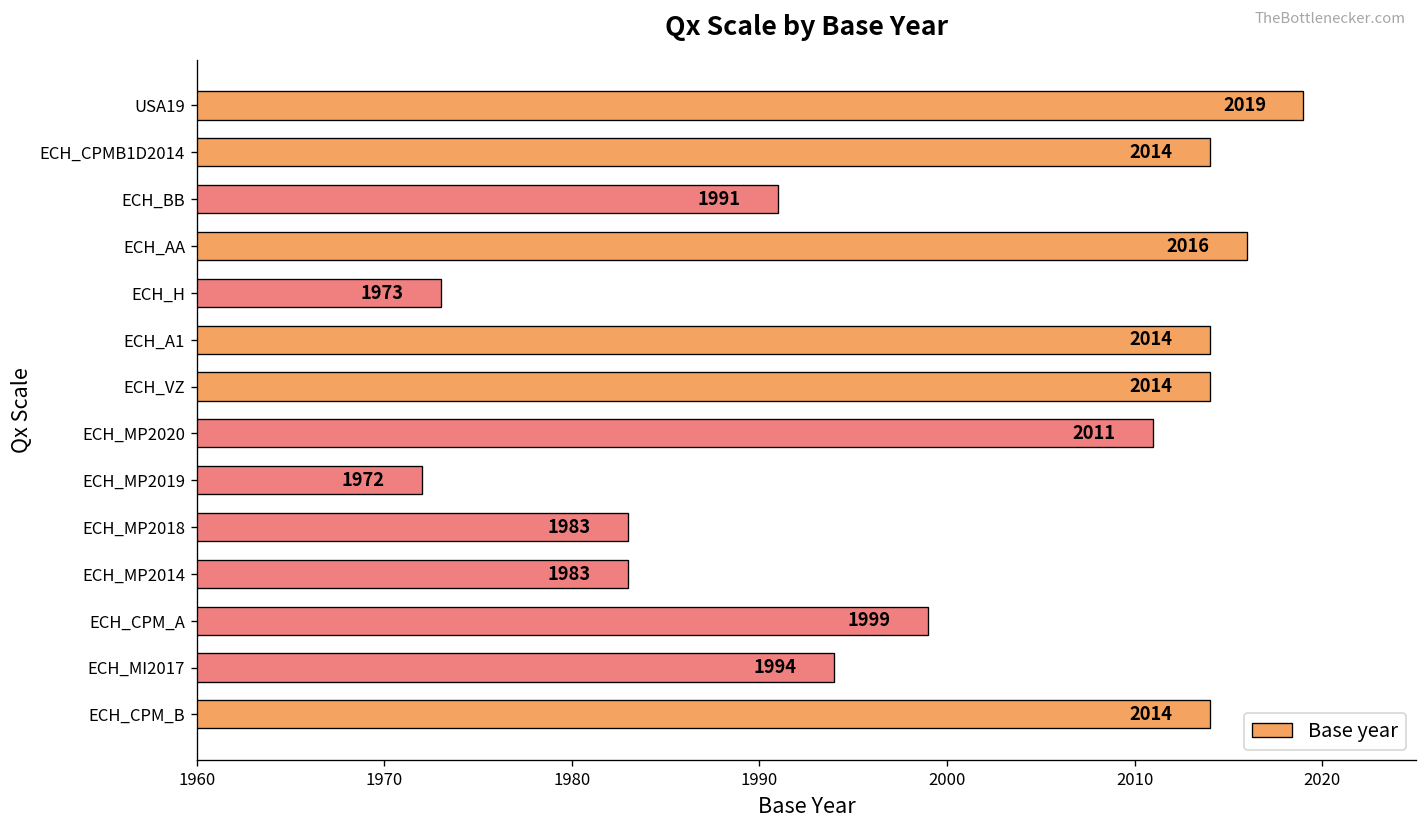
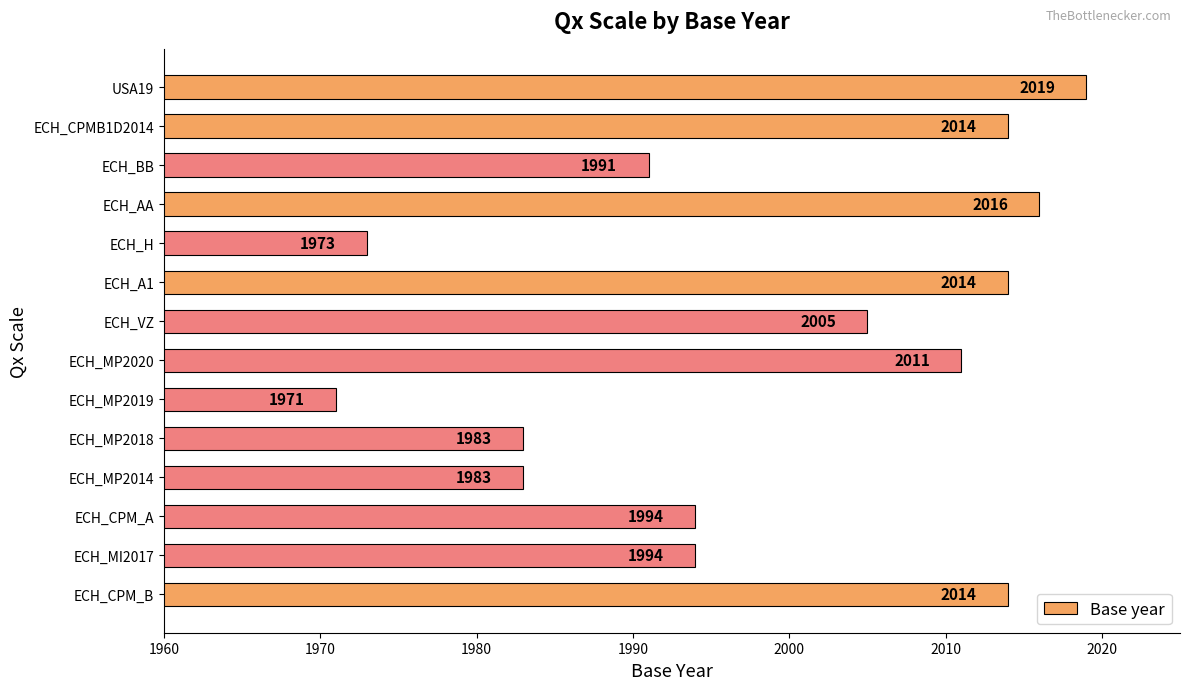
ECH_VZ: 2014 -> 2005
ECH_MP2019: 1972 -> 1971
ECH_CPM_A: 1999 -> 1994
